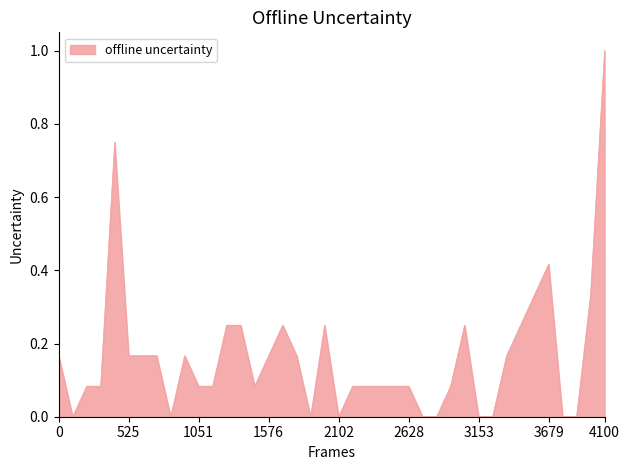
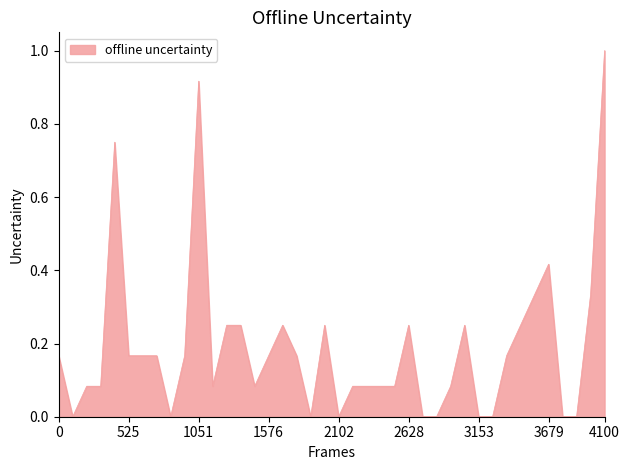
1051: 0.08 -> 0.92
2628: 0.08 -> 0.25
